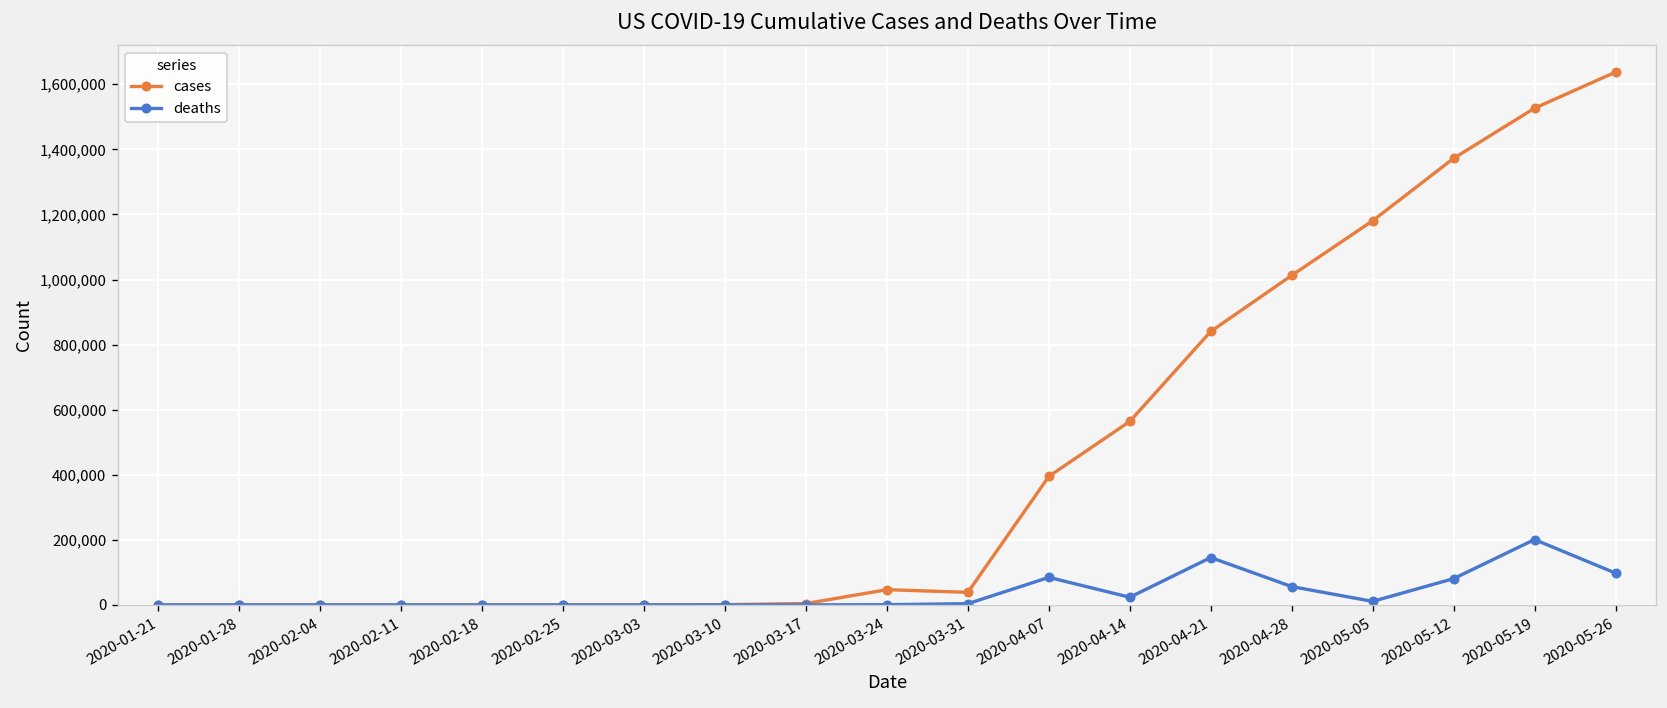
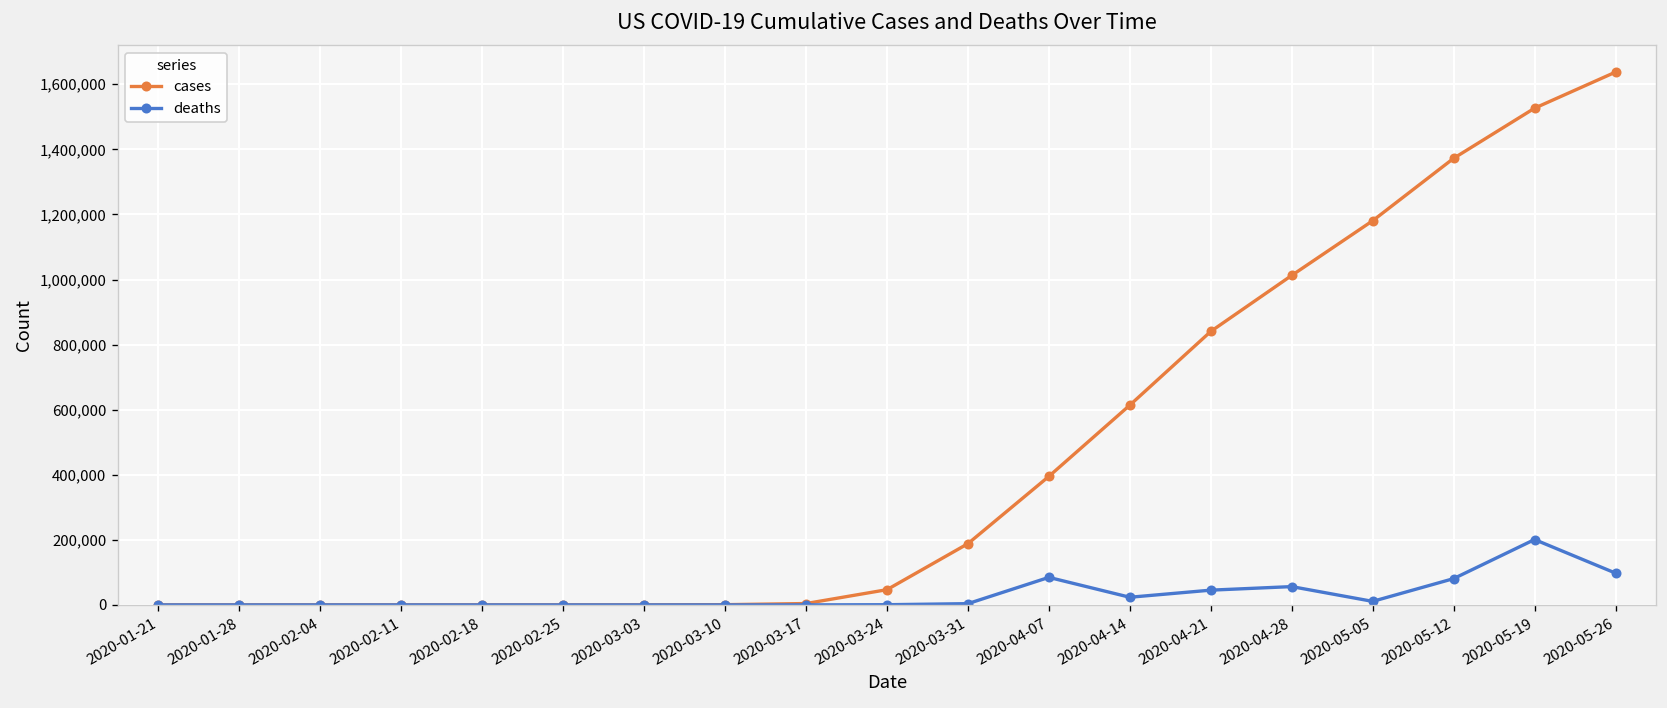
cases, 2020-03-31: 40,000 -> 190,000
cases, 2020-04-14: 560,000 -> 610,000
deaths, 2020-04-21: 150,000 -> 50,000
